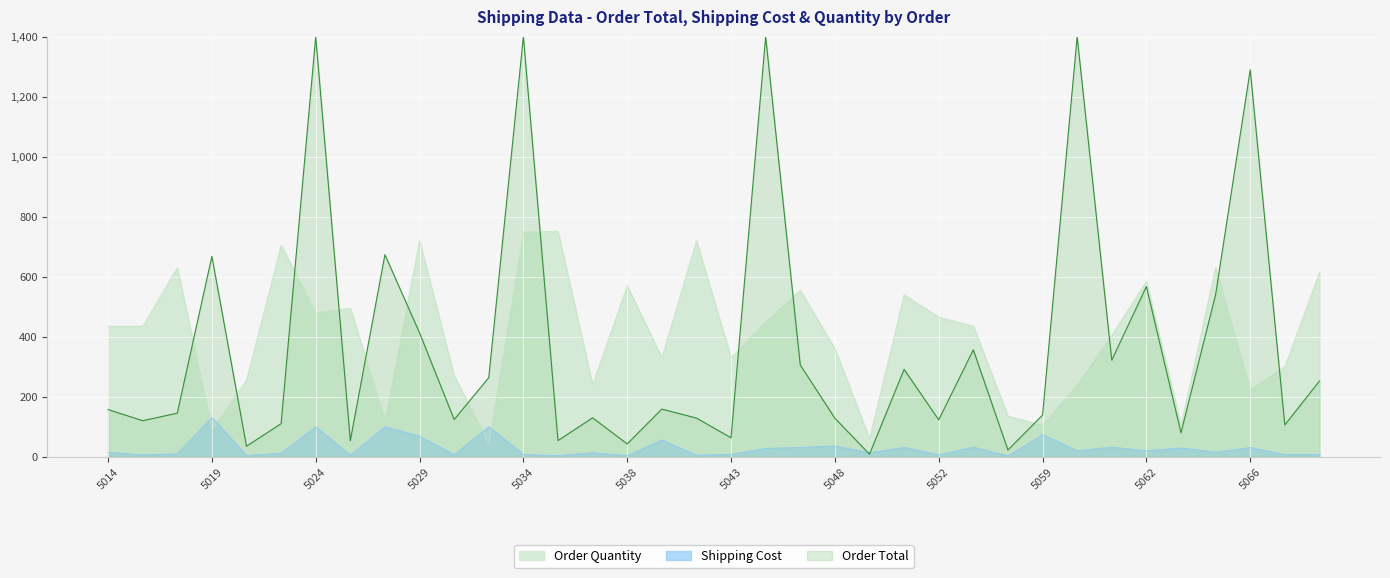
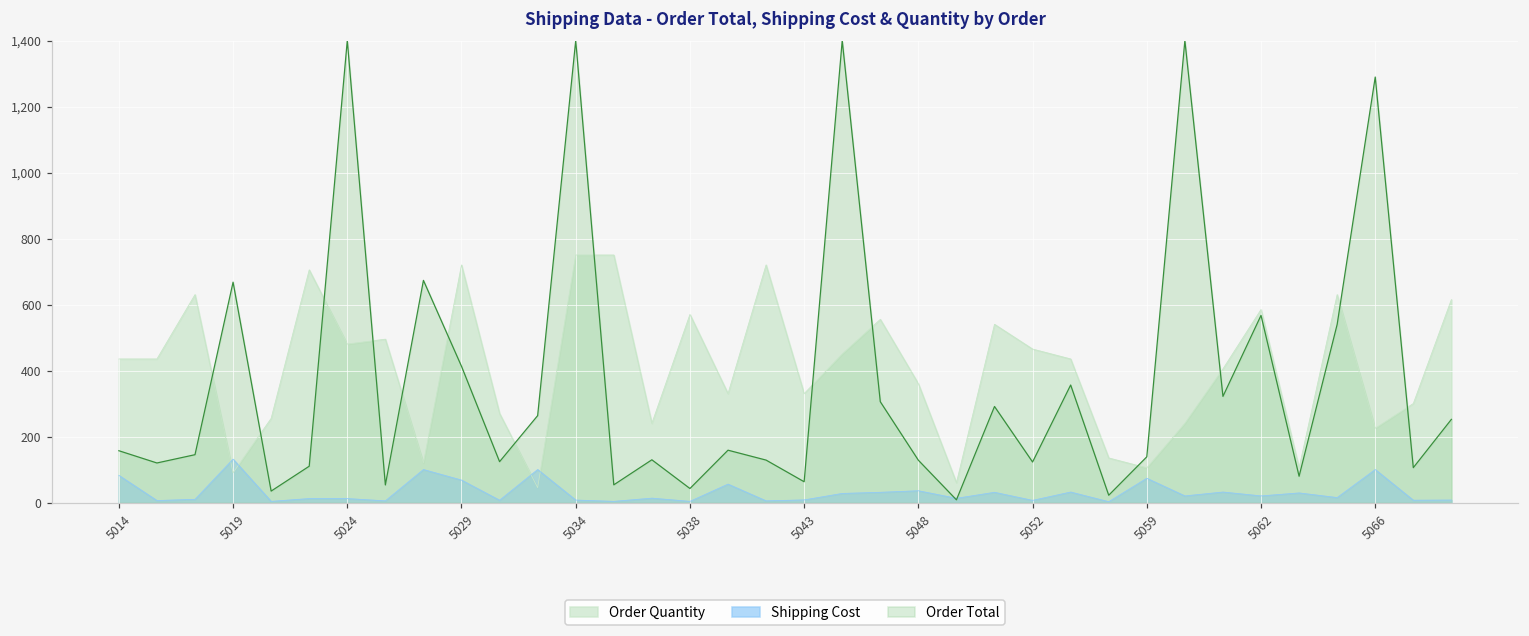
Shipping Cost, 5014: 10 -> 80
Shipping Cost, 5024: 100 -> 10
Shipping Cost, 5066: 30 -> 100
